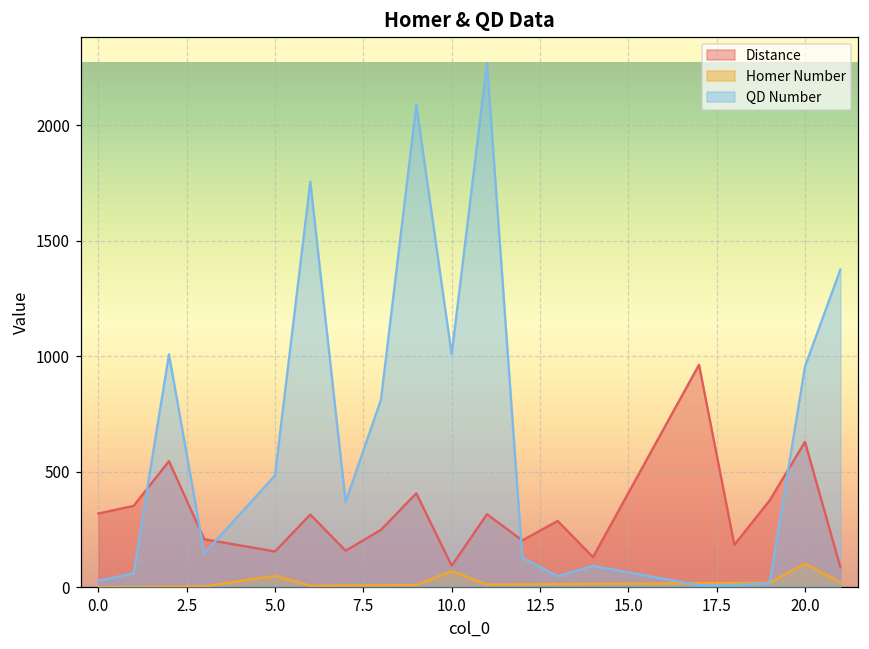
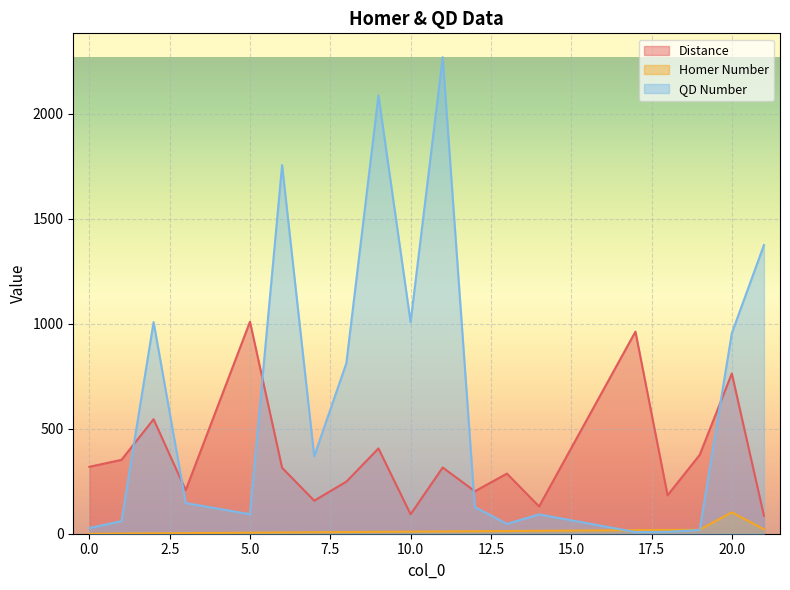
Distance, 5.0: 150 -> 1010
Homer Number, 5.0: 50 -> 10
QD Number, 5.0: 480 -> 90
Homer Number, 10.0: 70 -> 10
Distance, 20.0: 630 -> 760
